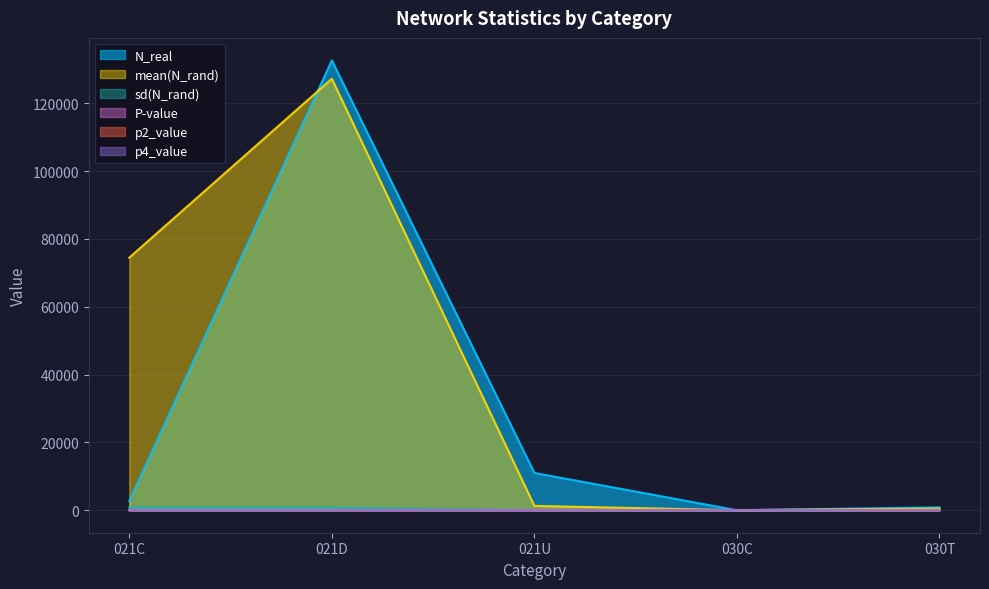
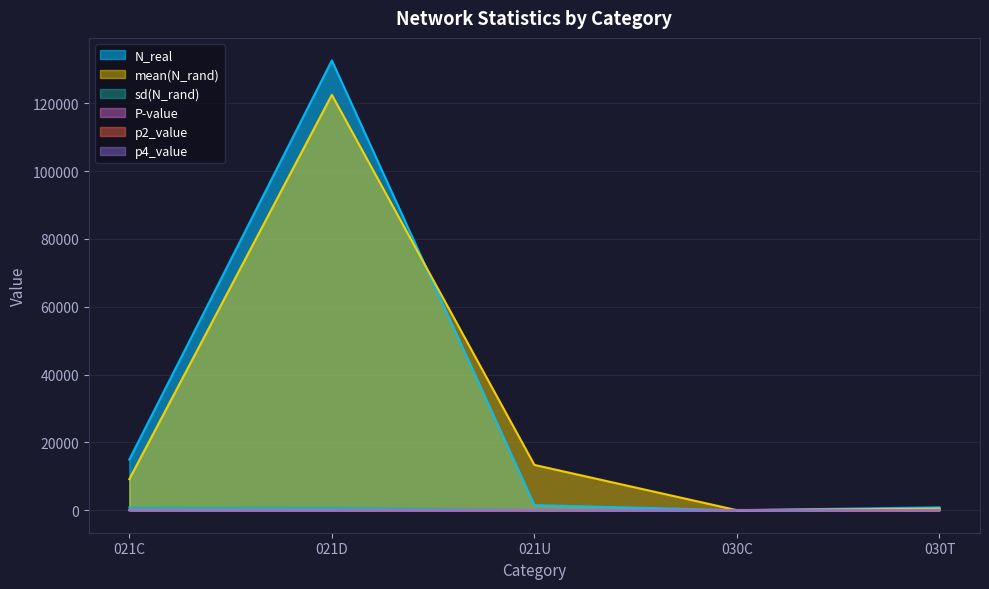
N_real, 021C: 3000 -> 15000
mean(N_rand), 021C: 74000 -> 9000
mean(N_rand), 021D: 127000 -> 122000
N_real, 021U: 11000 -> 2000
mean(N_rand), 021U: 1000 -> 13000
